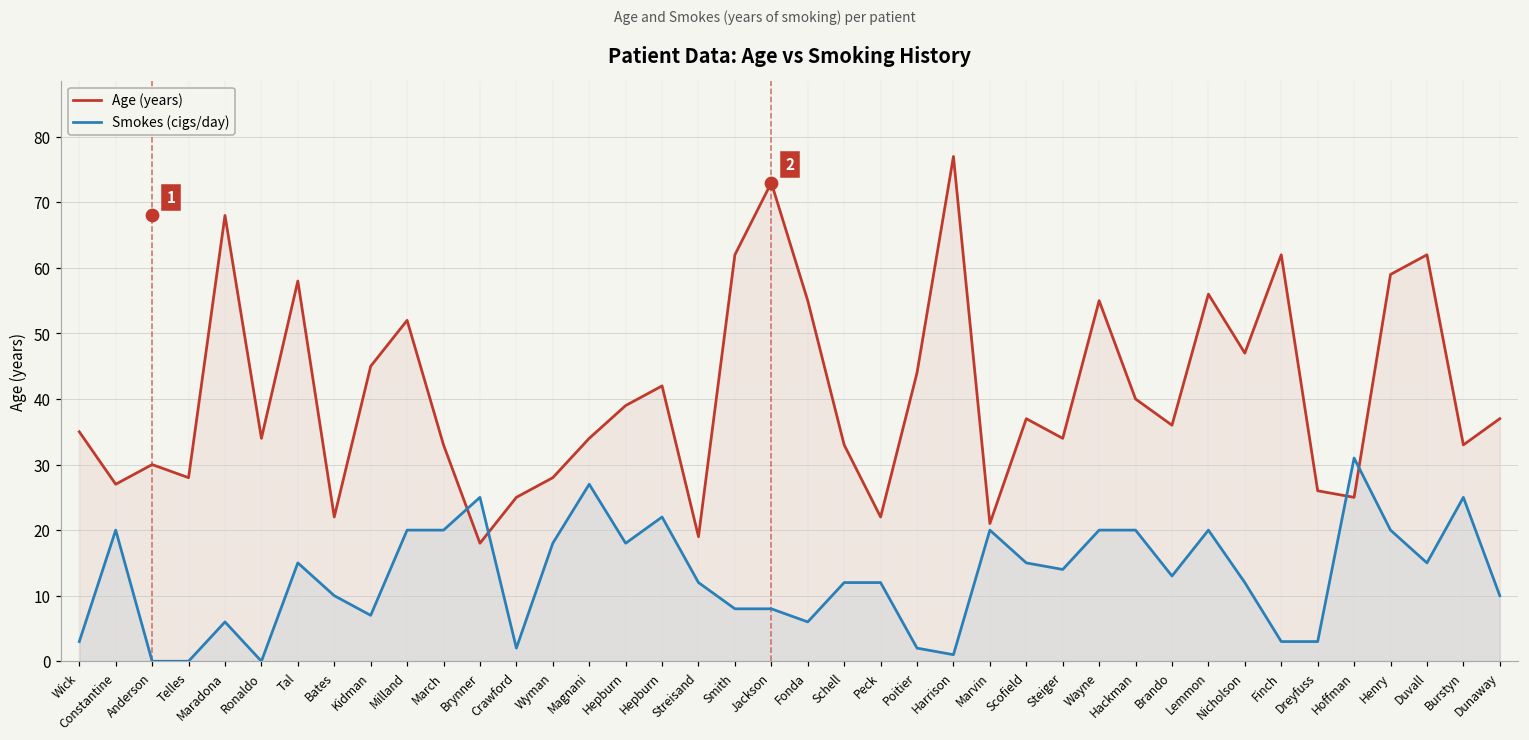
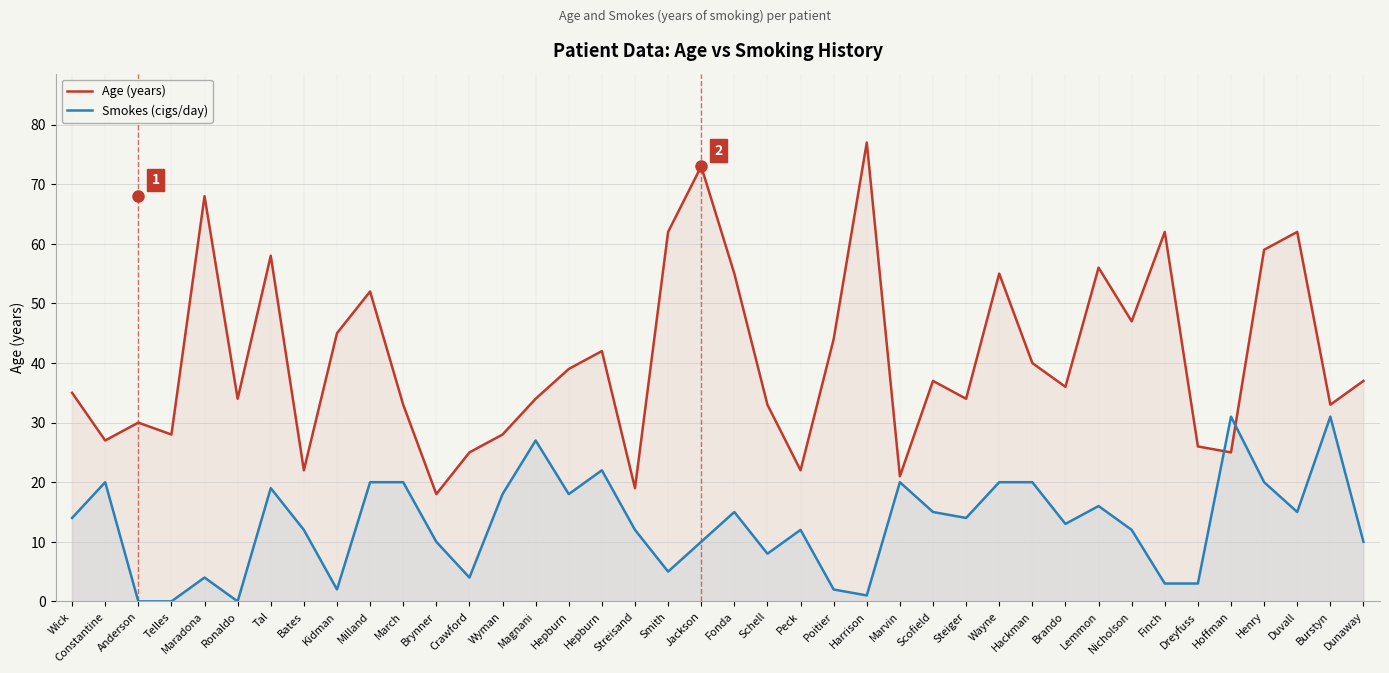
Smokes (cigs/day), Wick: 3 -> 14
Smokes (cigs/day), Maradona: 6 -> 4
Smokes (cigs/day), Tal: 15 -> 19
Smokes (cigs/day), Bates: 10 -> 12
Smokes (cigs/day), Kidman: 7 -> 2
Smokes (cigs/day), Brynner: 25 -> 10
Smokes (cigs/day), Crawford: 2 -> 4
Smokes (cigs/day), Smith: 8 -> 5
Smokes (cigs/day), Jackson: 8 -> 10
Smokes (cigs/day), Fonda: 6 -> 15
Smokes (cigs/day), Schell: 12 -> 8
Smokes (cigs/day), Lemmon: 20 -> 16
Smokes (cigs/day), Burstyn: 25 -> 31
